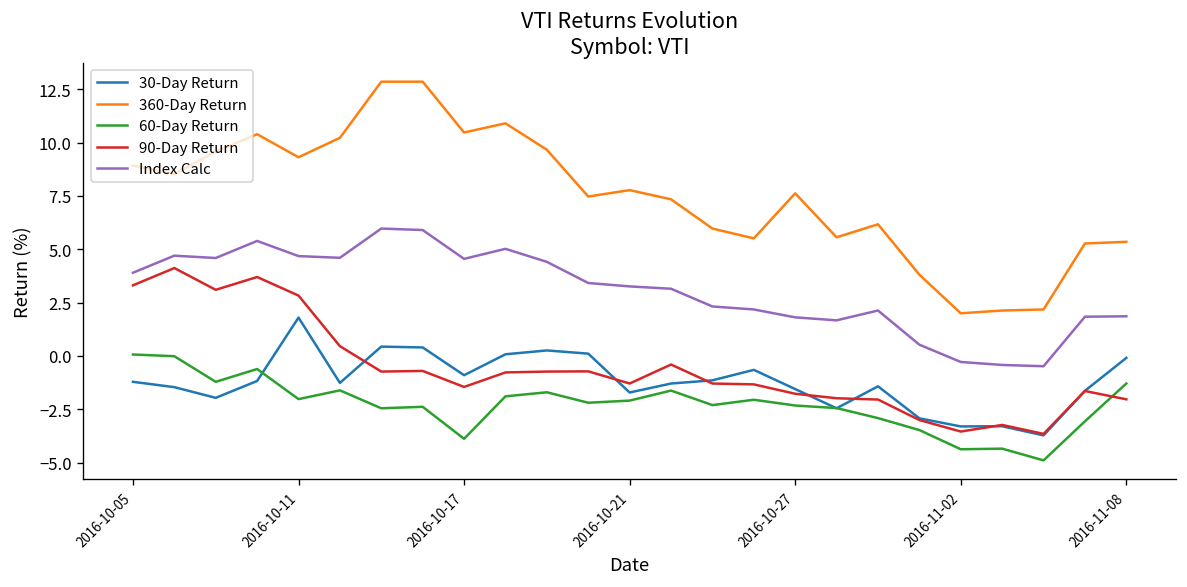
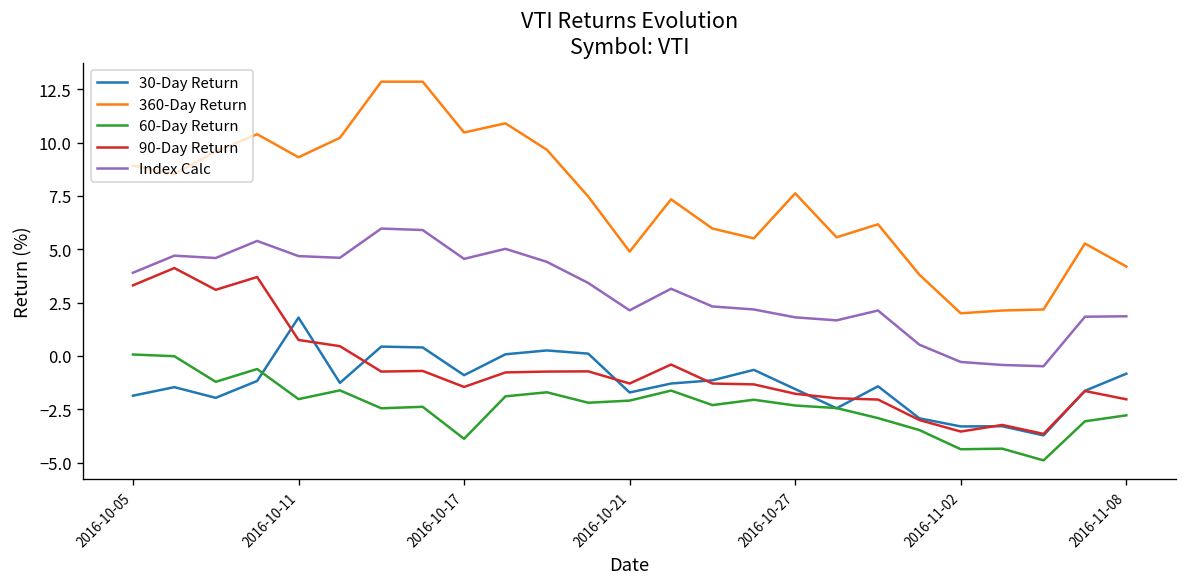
30-Day Return, 2016-10-05: -1.2 -> -1.9
90-Day Return, 2016-10-11: 2.8 -> 0.8
360-Day Return, 2016-10-21: 7.8 -> 4.9
Index Calc, 2016-10-21: 3.3 -> 2.1
30-Day Return, 2016-11-08: -0.1 -> -0.8
360-Day Return, 2016-11-08: 5.4 -> 4.2
60-Day Return, 2016-11-08: -1.3 -> -2.8
